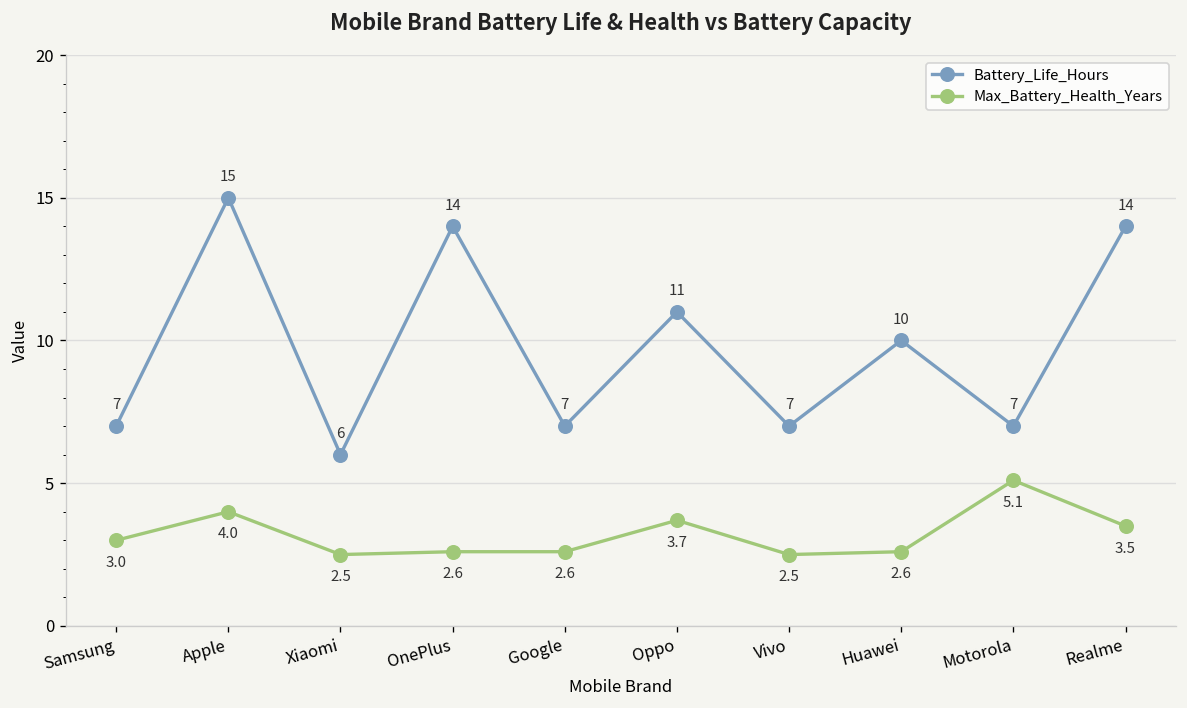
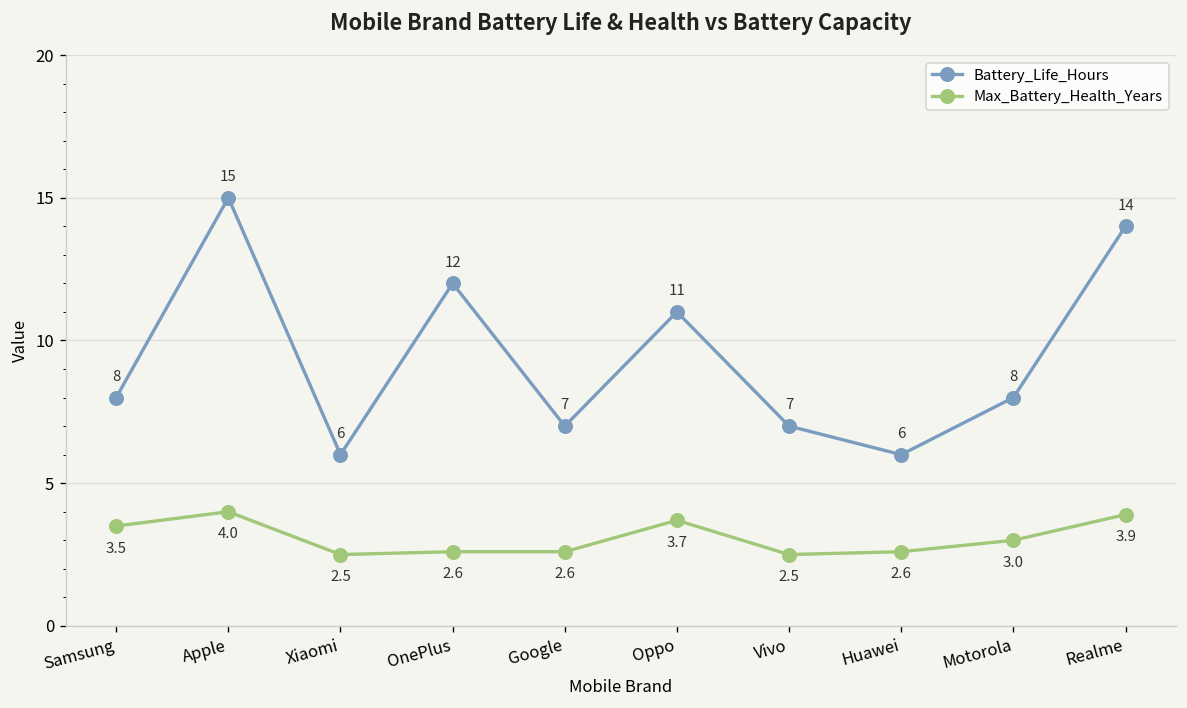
Battery_Life_Hours, Samsung: 7 -> 8
Max_Battery_Health_Years, Samsung: 3.0 -> 3.5
Battery_Life_Hours, OnePlus: 14 -> 12
Battery_Life_Hours, Huawei: 10 -> 6
Battery_Life_Hours, Motorola: 7 -> 8
Max_Battery_Health_Years, Motorola: 5.1 -> 3.0
Max_Battery_Health_Years, Realme: 3.5 -> 3.9
